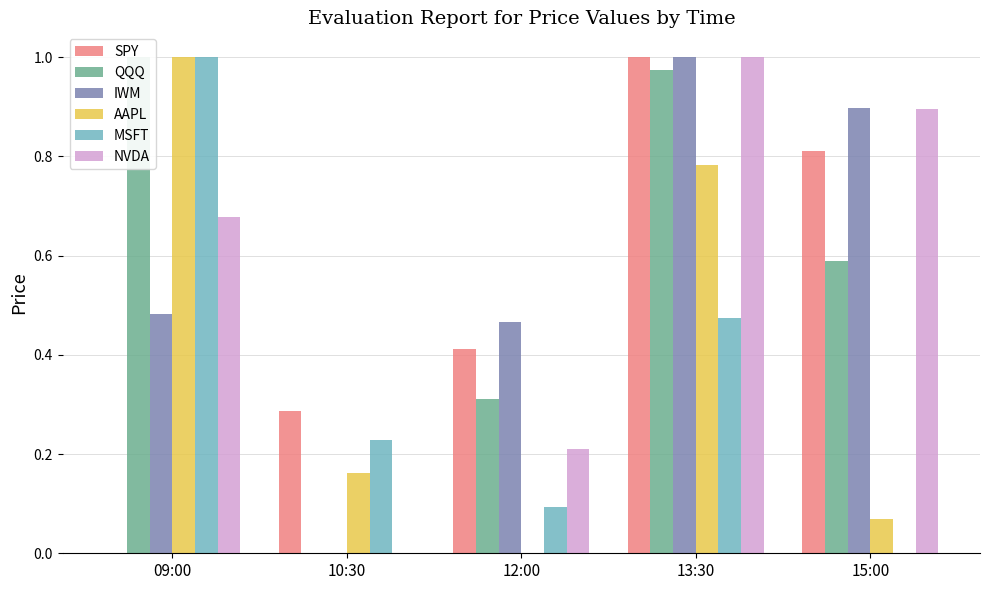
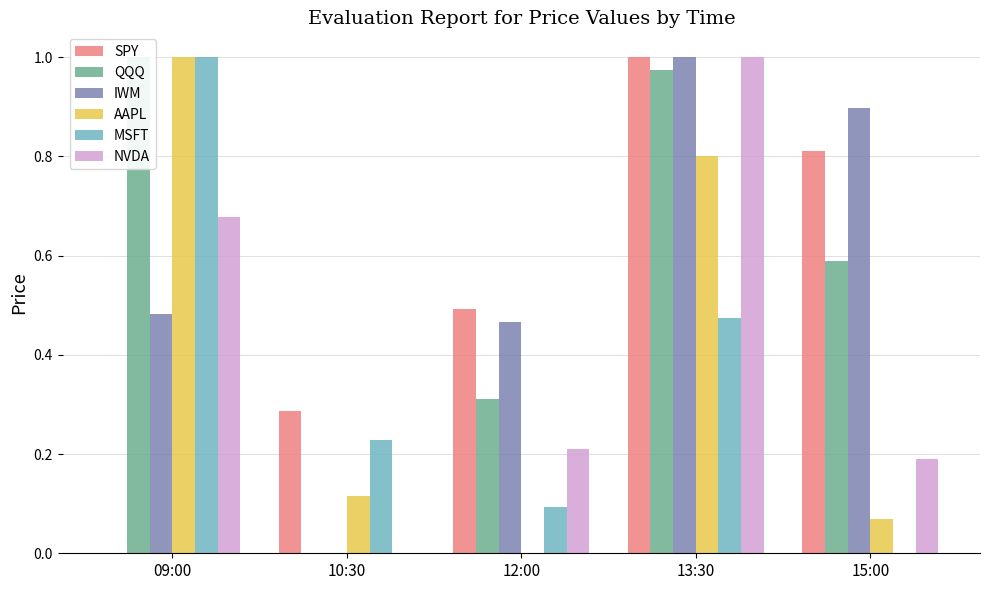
AAPL, 10:30: 0.16 -> 0.12
SPY, 12:00: 0.41 -> 0.49
AAPL, 13:30: 0.78 -> 0.80
NVDA, 15:00: 0.90 -> 0.19
